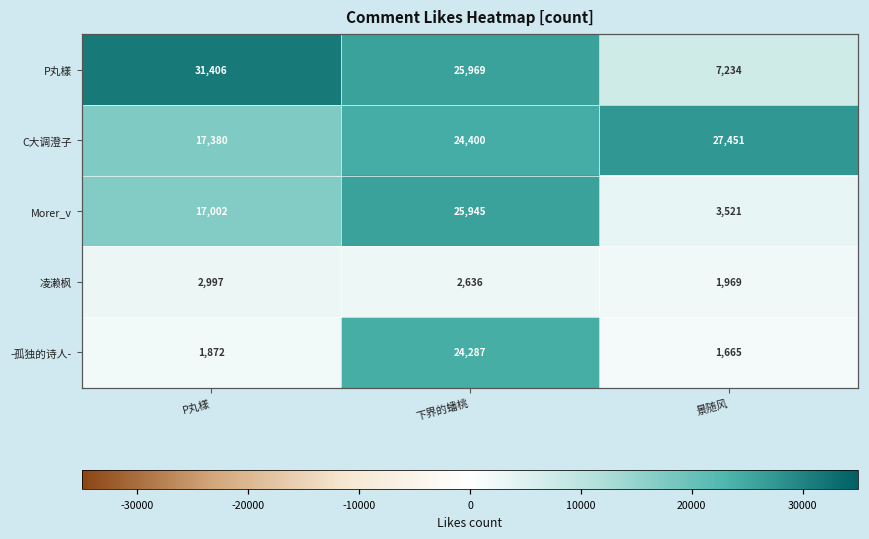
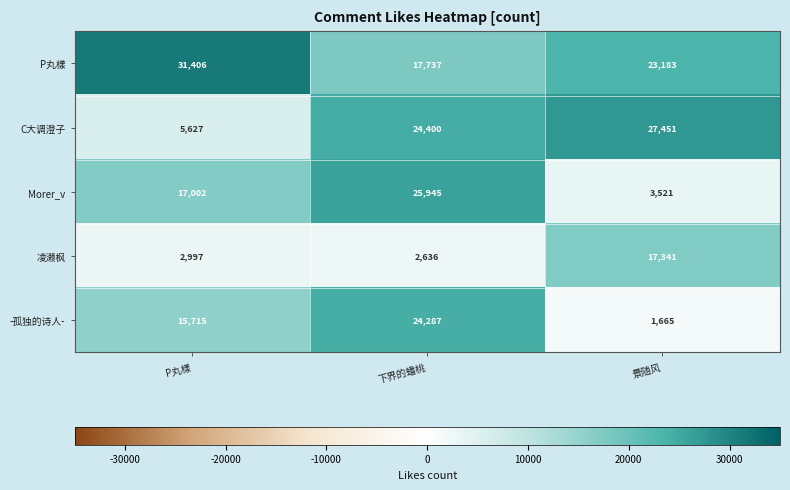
P丸樣, 下界的蟠桃: 25,969 -> 17,737
P丸樣, 景随风: 7,234 -> 23,183
C大调澄子, P丸樣: 17,380 -> 5,627
凌濑枫, 景随风: 1,969 -> 17,341
-孤独的诗人-, P丸樣: 1,872 -> 15,715
